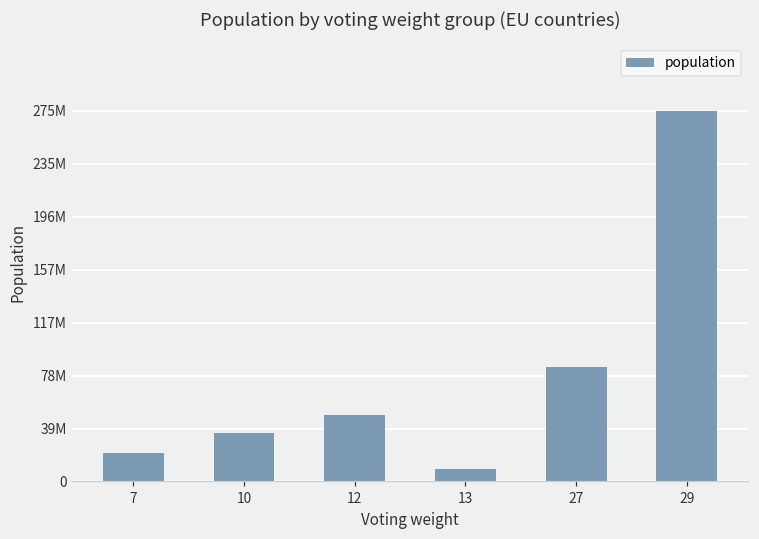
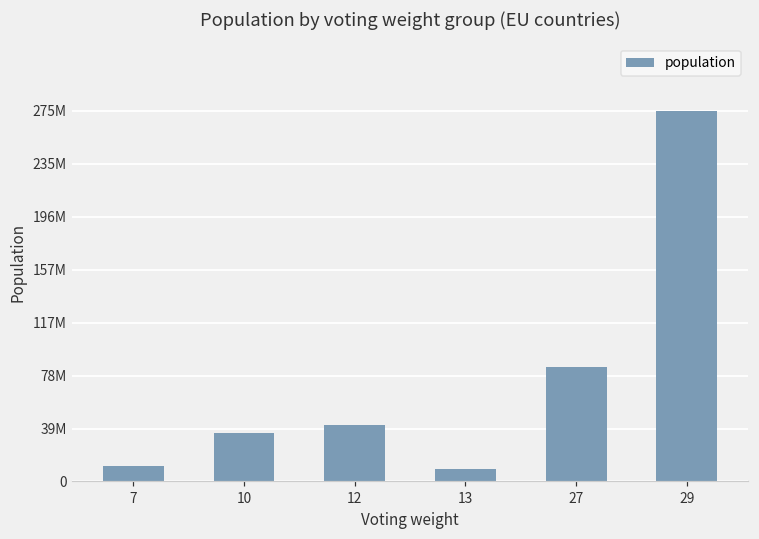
7: 21000000 -> 11000000
12: 49000000 -> 42000000
